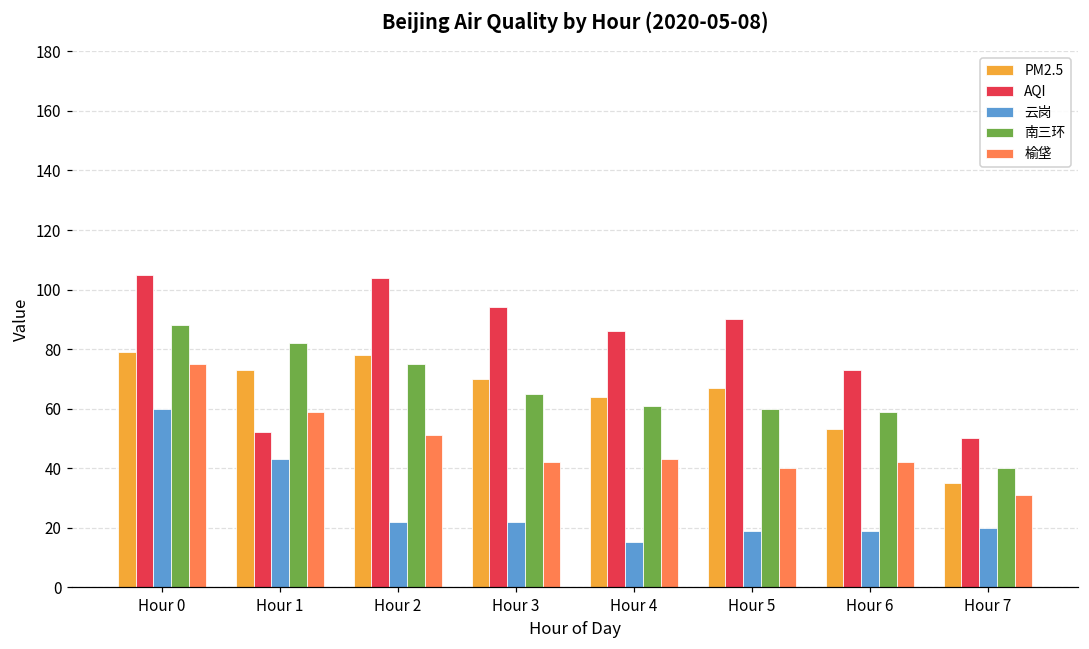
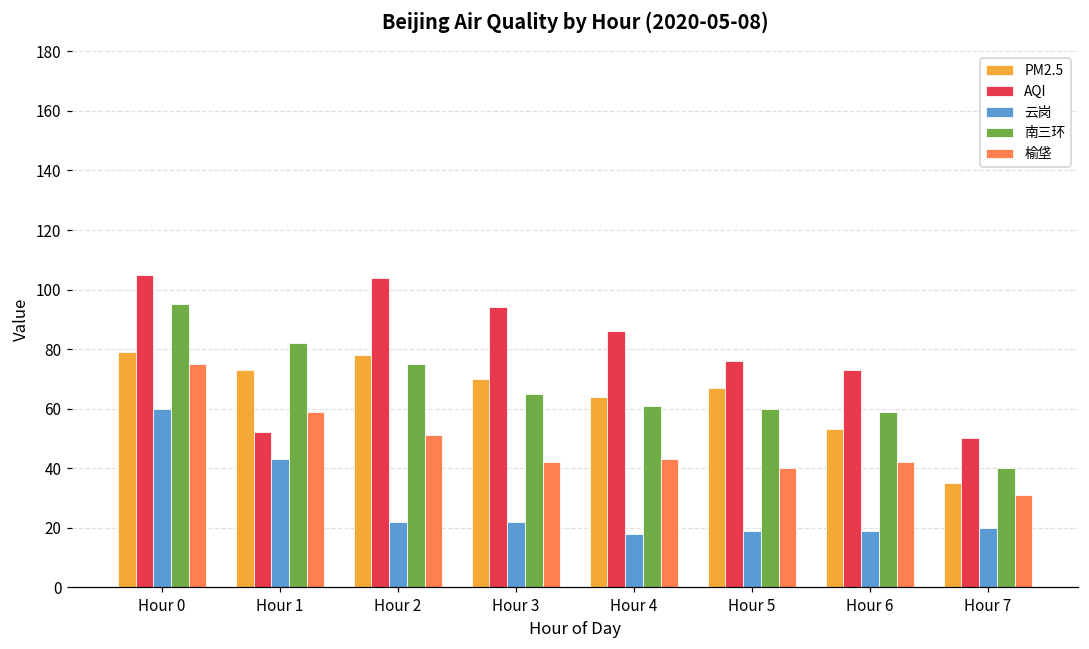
南三环, Hour 0: 88 -> 95
云岗, Hour 4: 15 -> 18
AQI, Hour 5: 90 -> 76
